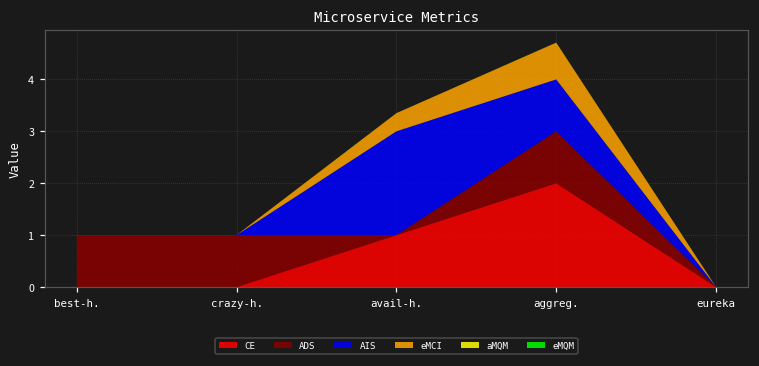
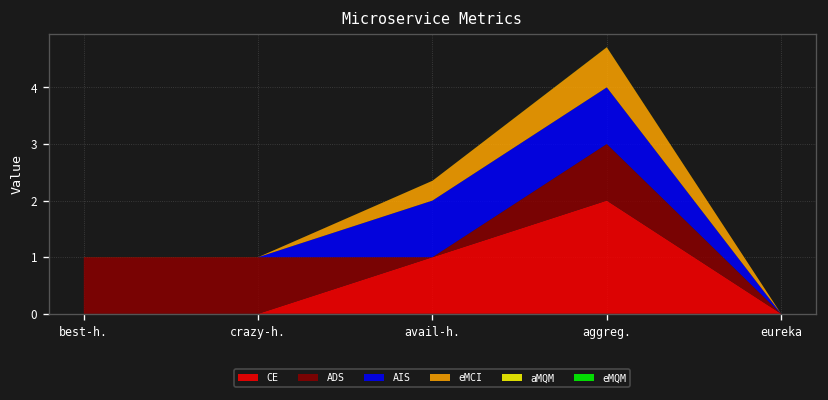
AIS, avail-h.: 2 -> 1
